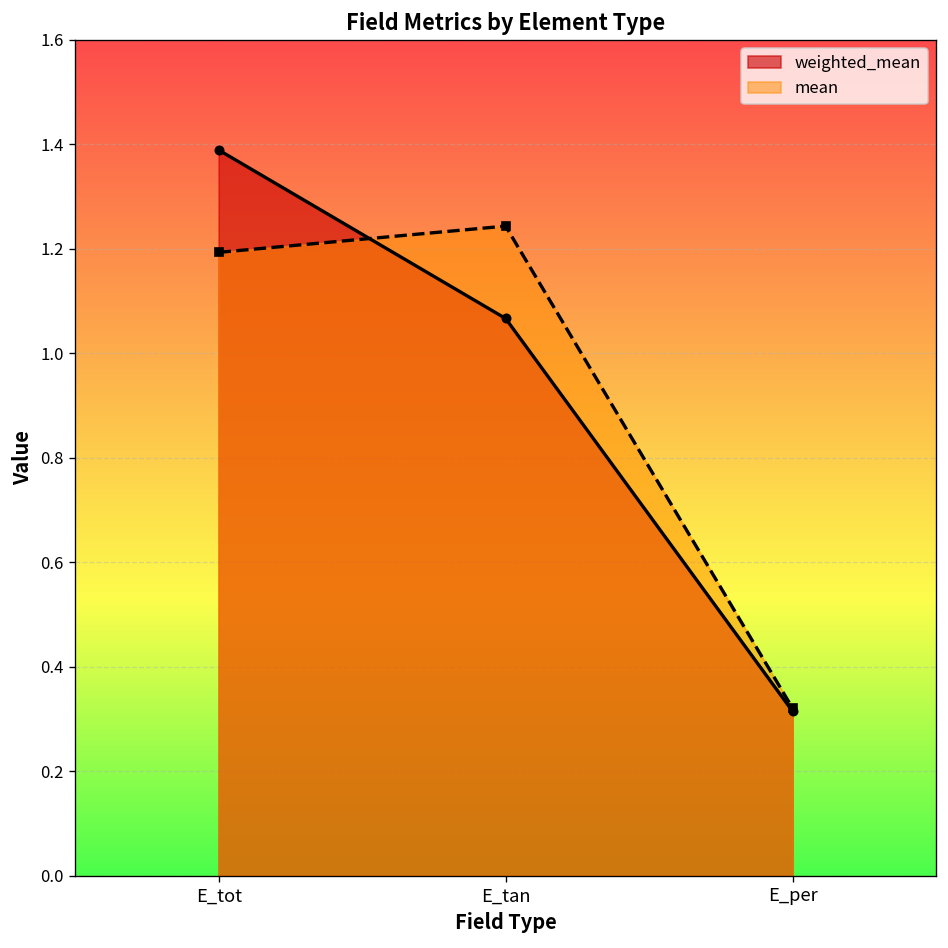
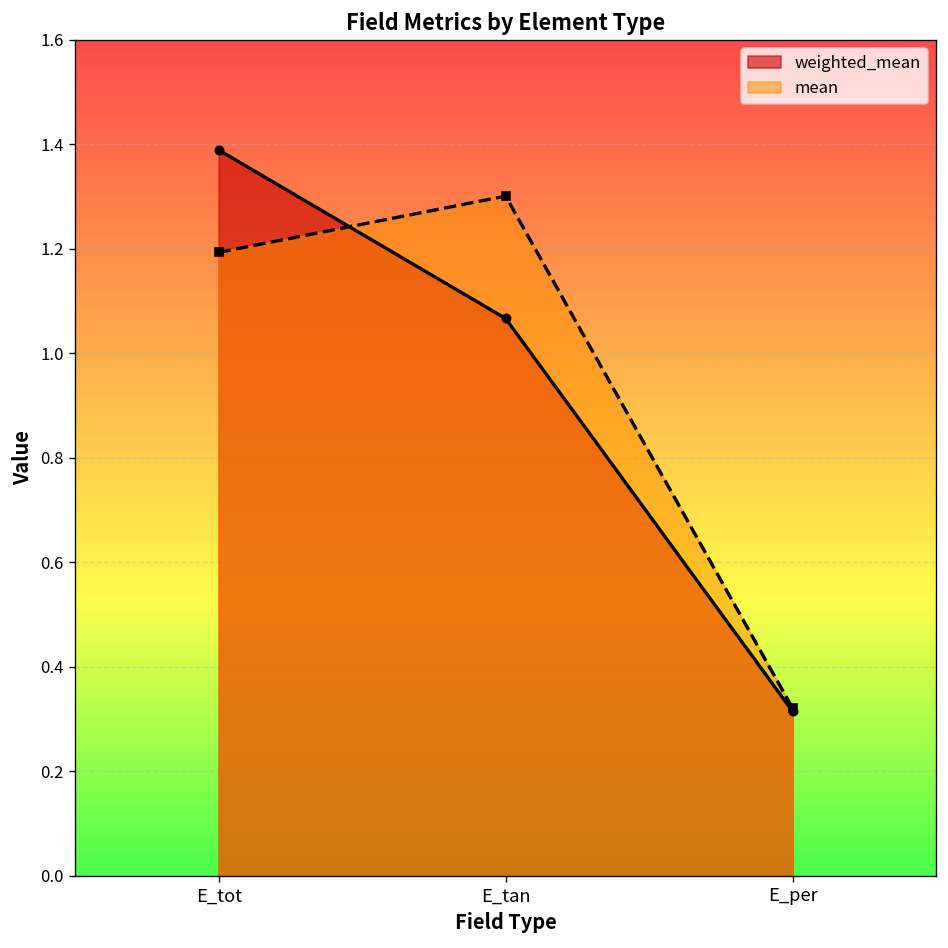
mean, E_tan: 1.24 -> 1.30
